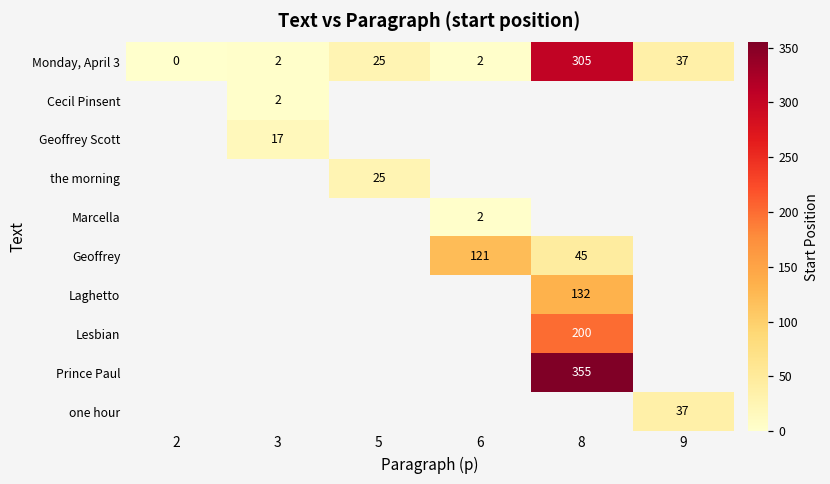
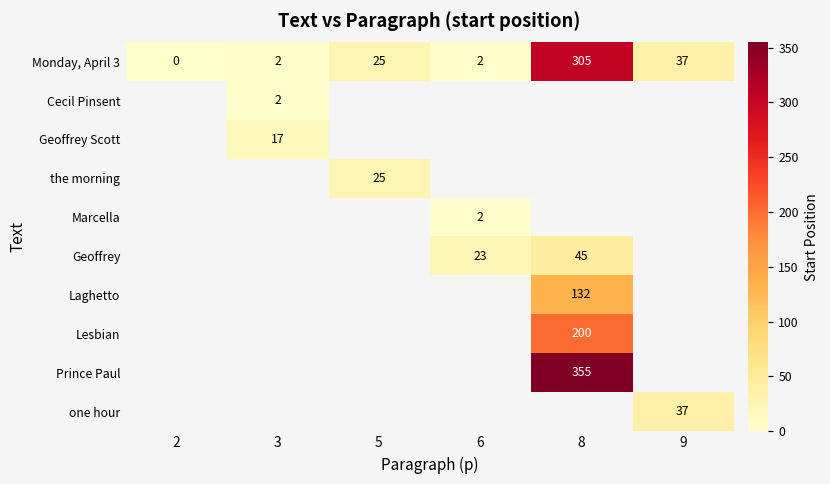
Geoffrey, 6: 121 -> 23
